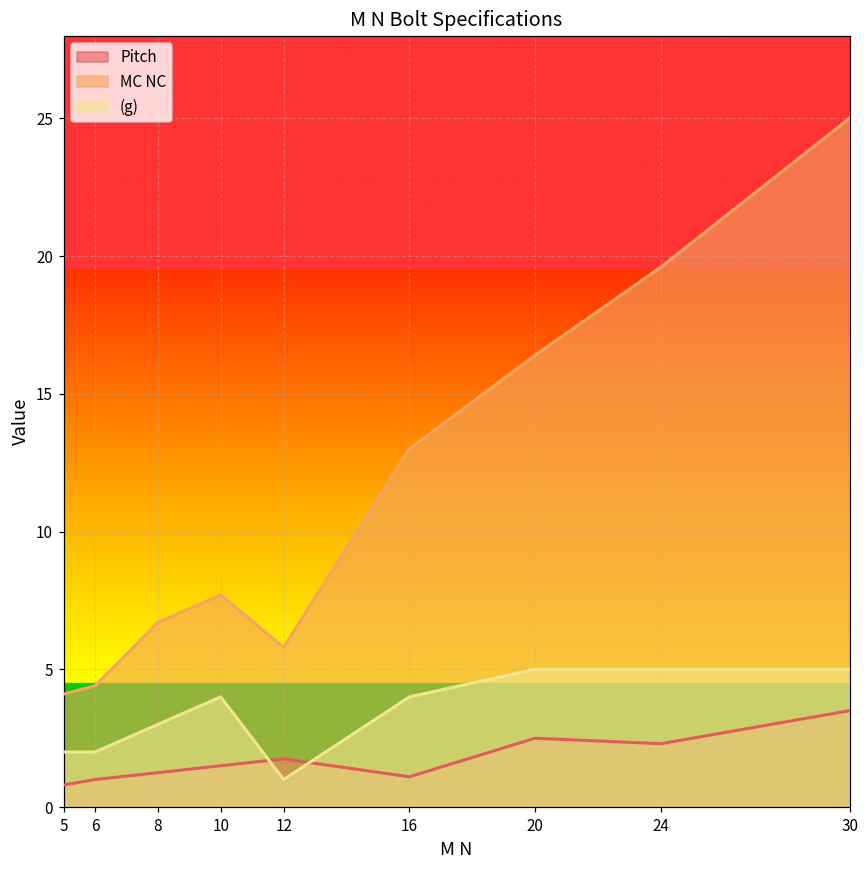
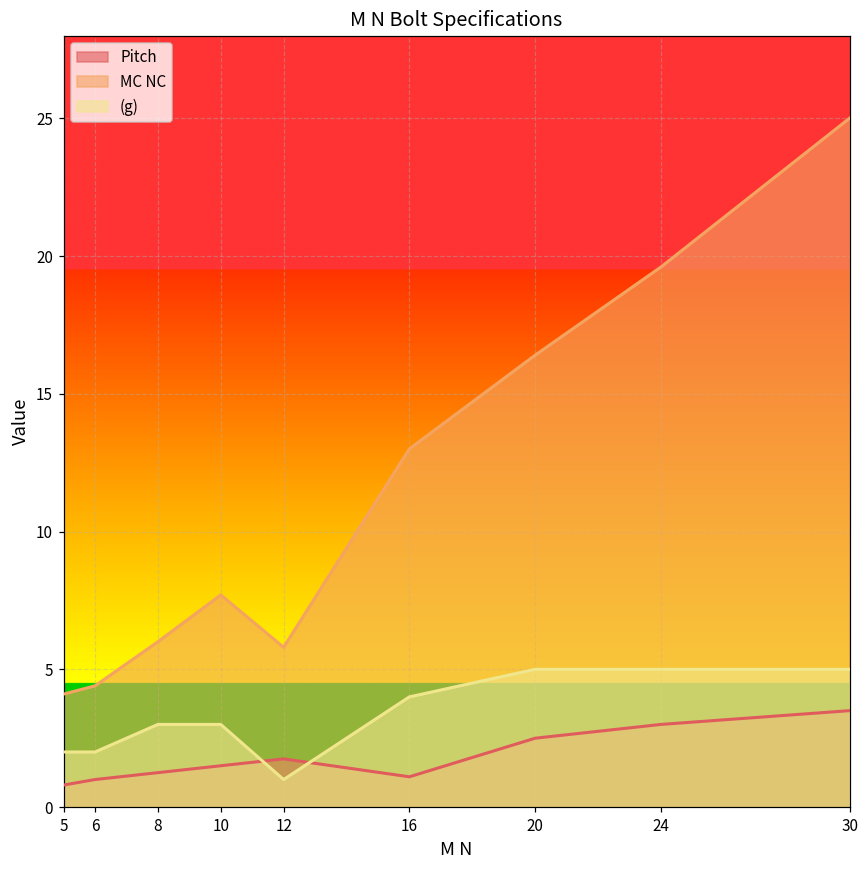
MC NC, 8: 6.7 -> 6.0
(g), 10: 4 -> 3
Pitch, 24: 2.3 -> 3.0
